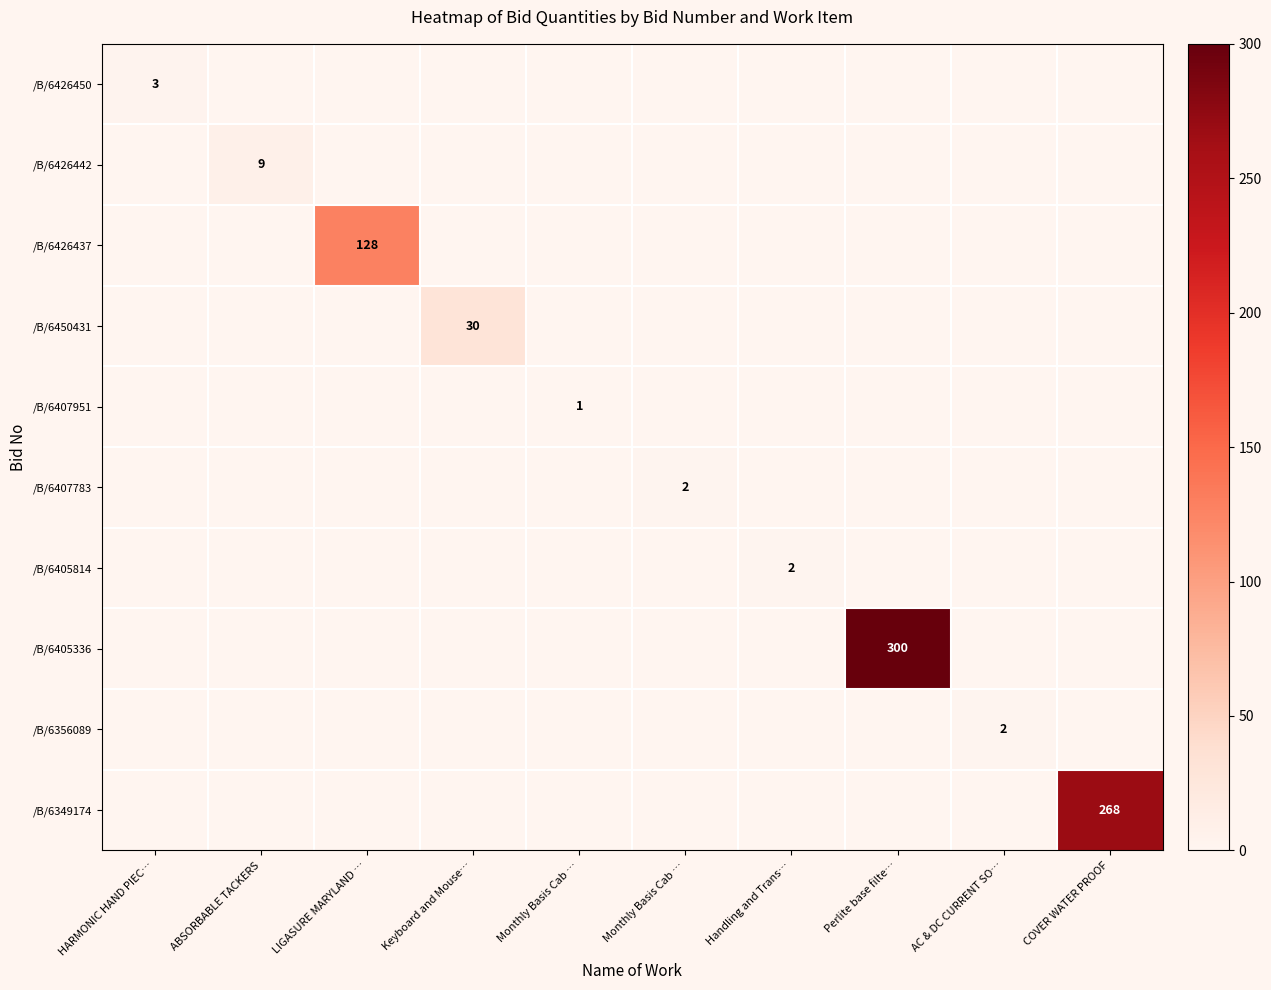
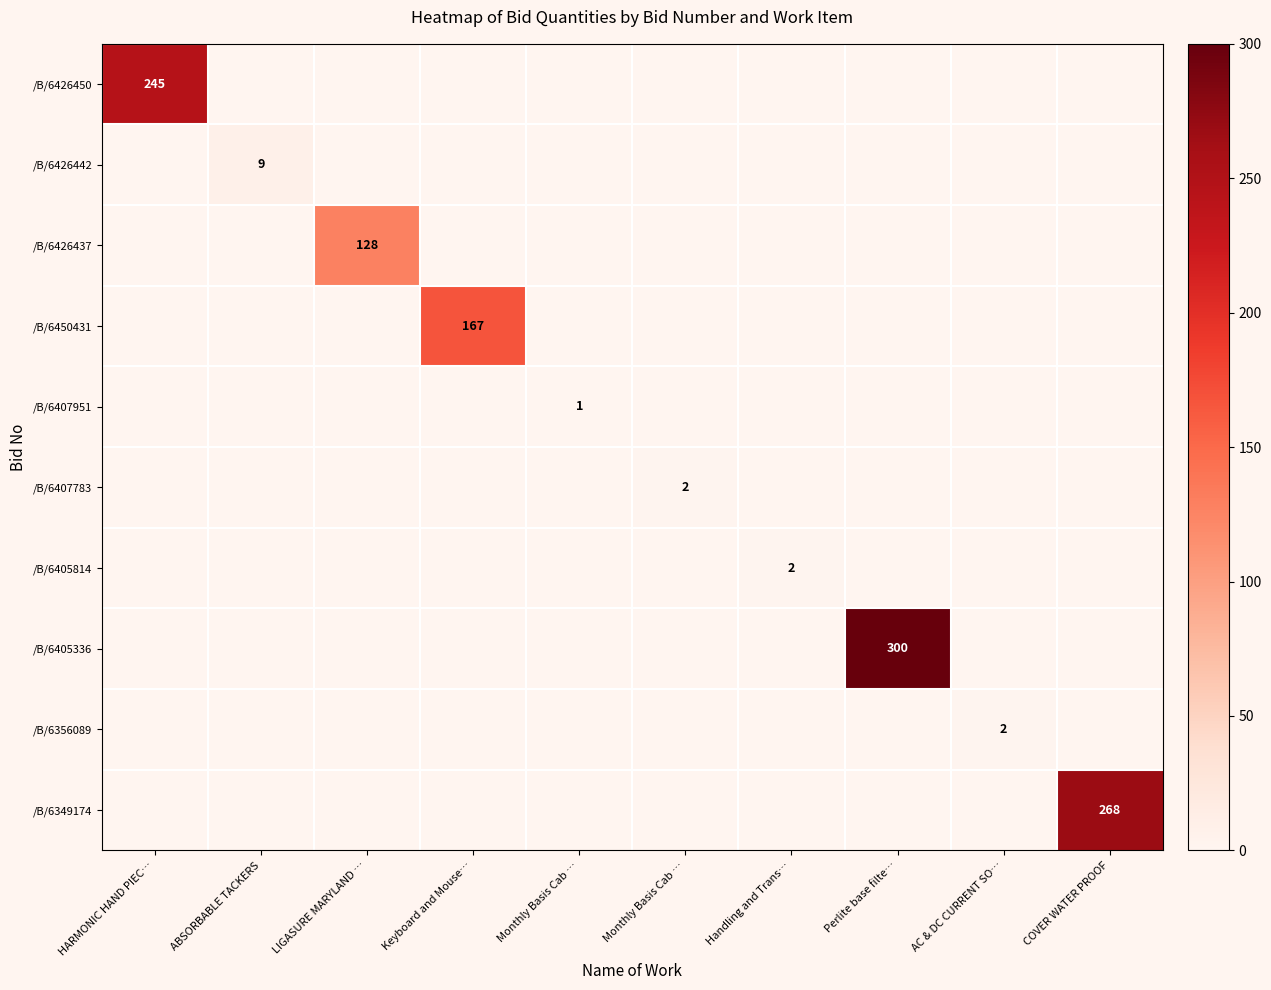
/B/6426450, HARMONIC HAND PIEC…: 3 -> 245
/B/6450431, Keyboard and Mouse…: 30 -> 167
